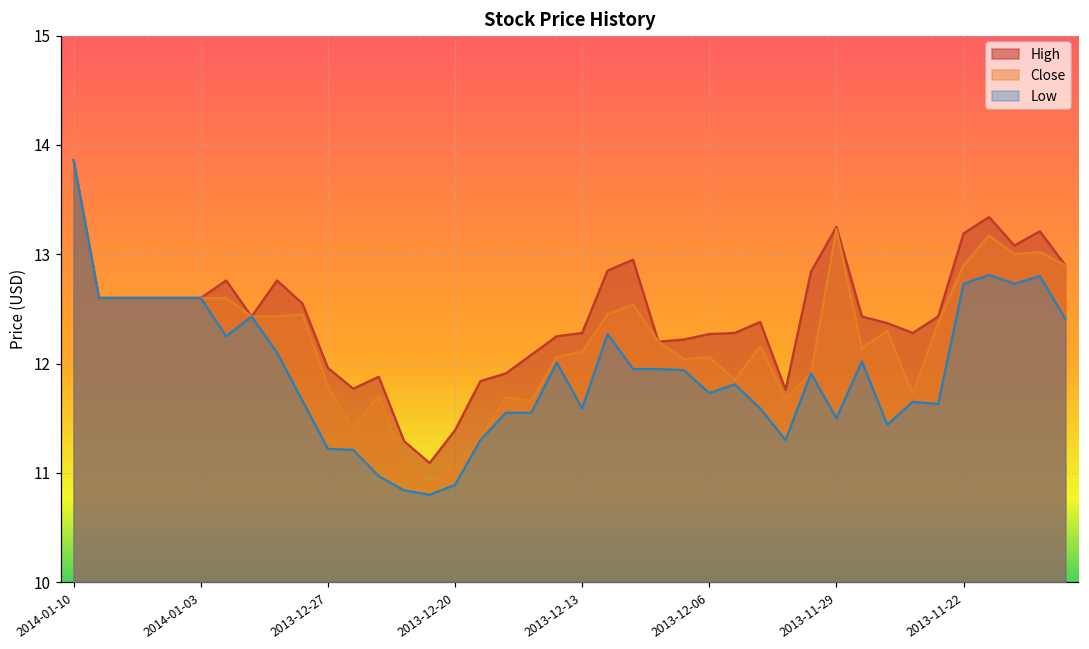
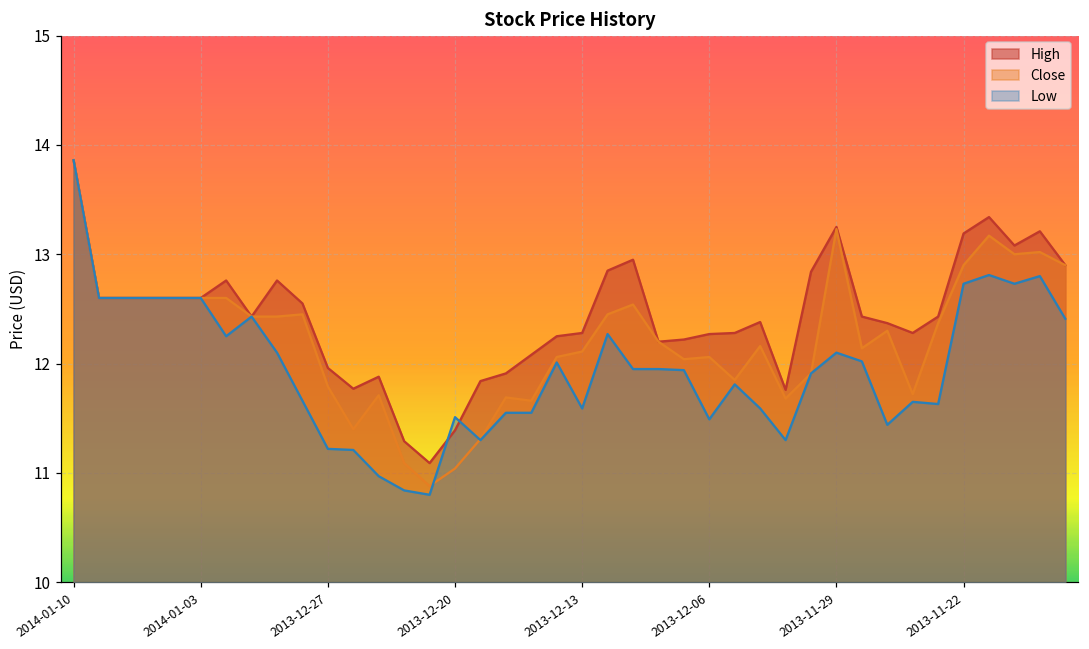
Low, 2013-12-20: 10.9 -> 11.5
Low, 2013-12-06: 11.7 -> 11.5
Low, 2013-11-29: 11.5 -> 12.1
